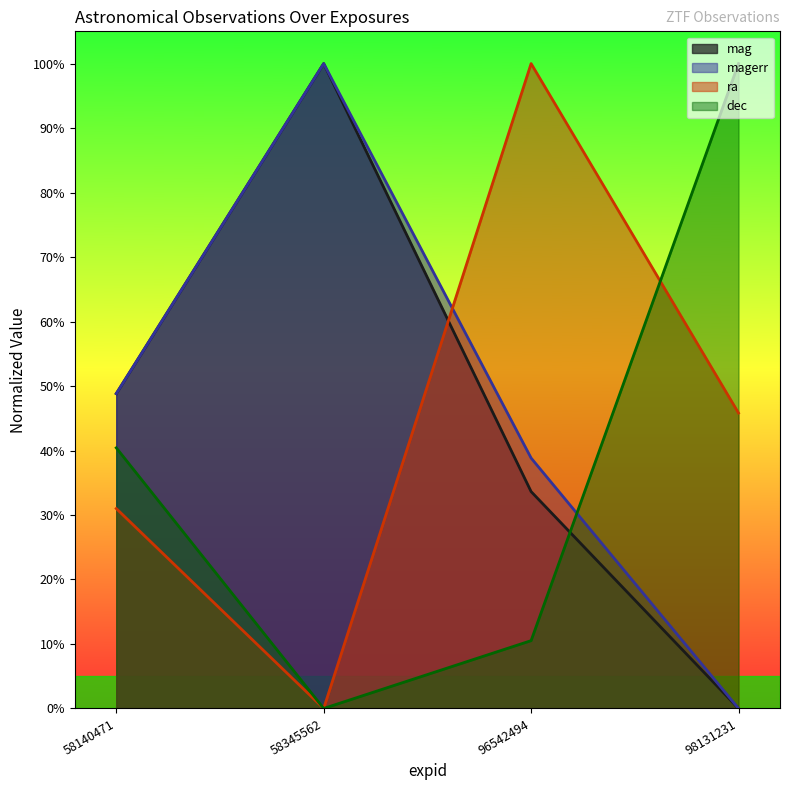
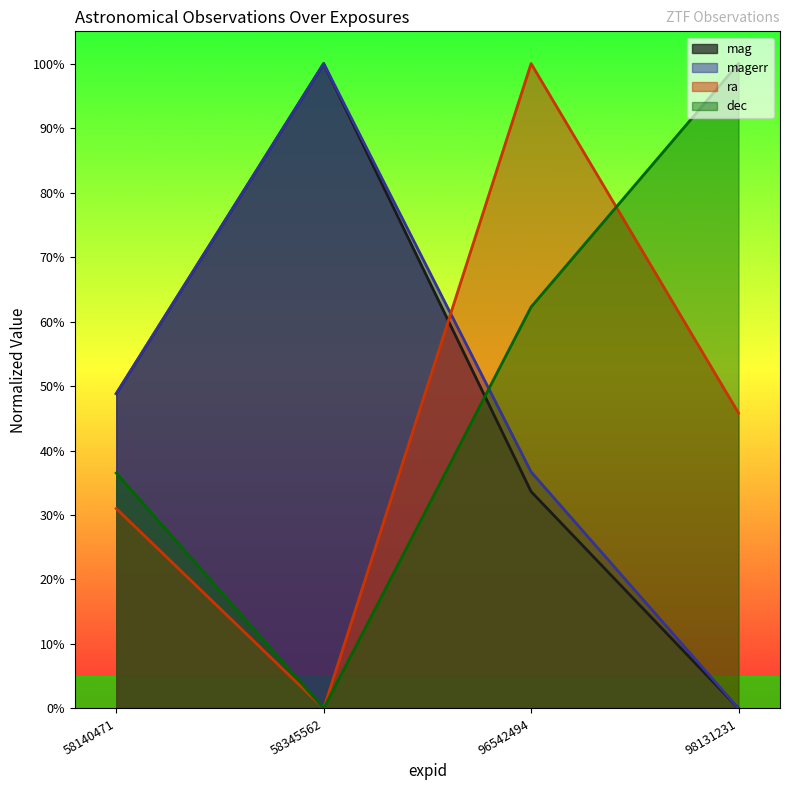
dec, 58140471: 40% -> 37%
magerr, 96542494: 39% -> 37%
dec, 96542494: 11% -> 62%
